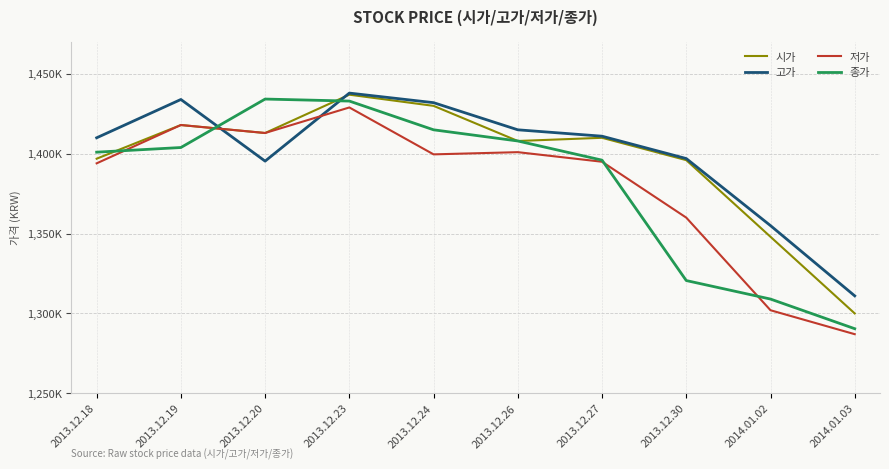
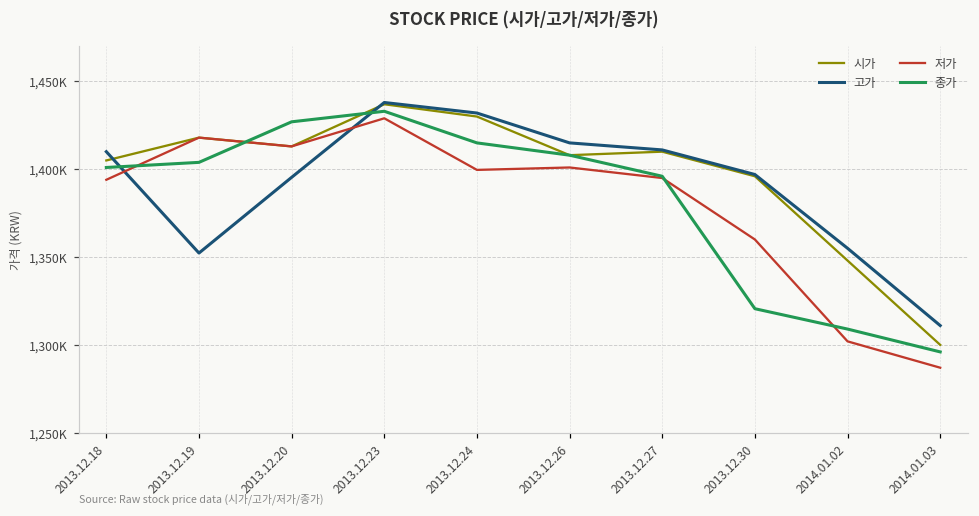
시가, 2013.12.18: 1,397,000 -> 1,405,000
고가, 2013.12.19: 1,434,000 -> 1,352,000
종가, 2013.12.20: 1,434,000 -> 1,427,000
종가, 2014.01.03: 1,290,000 -> 1,296,000
